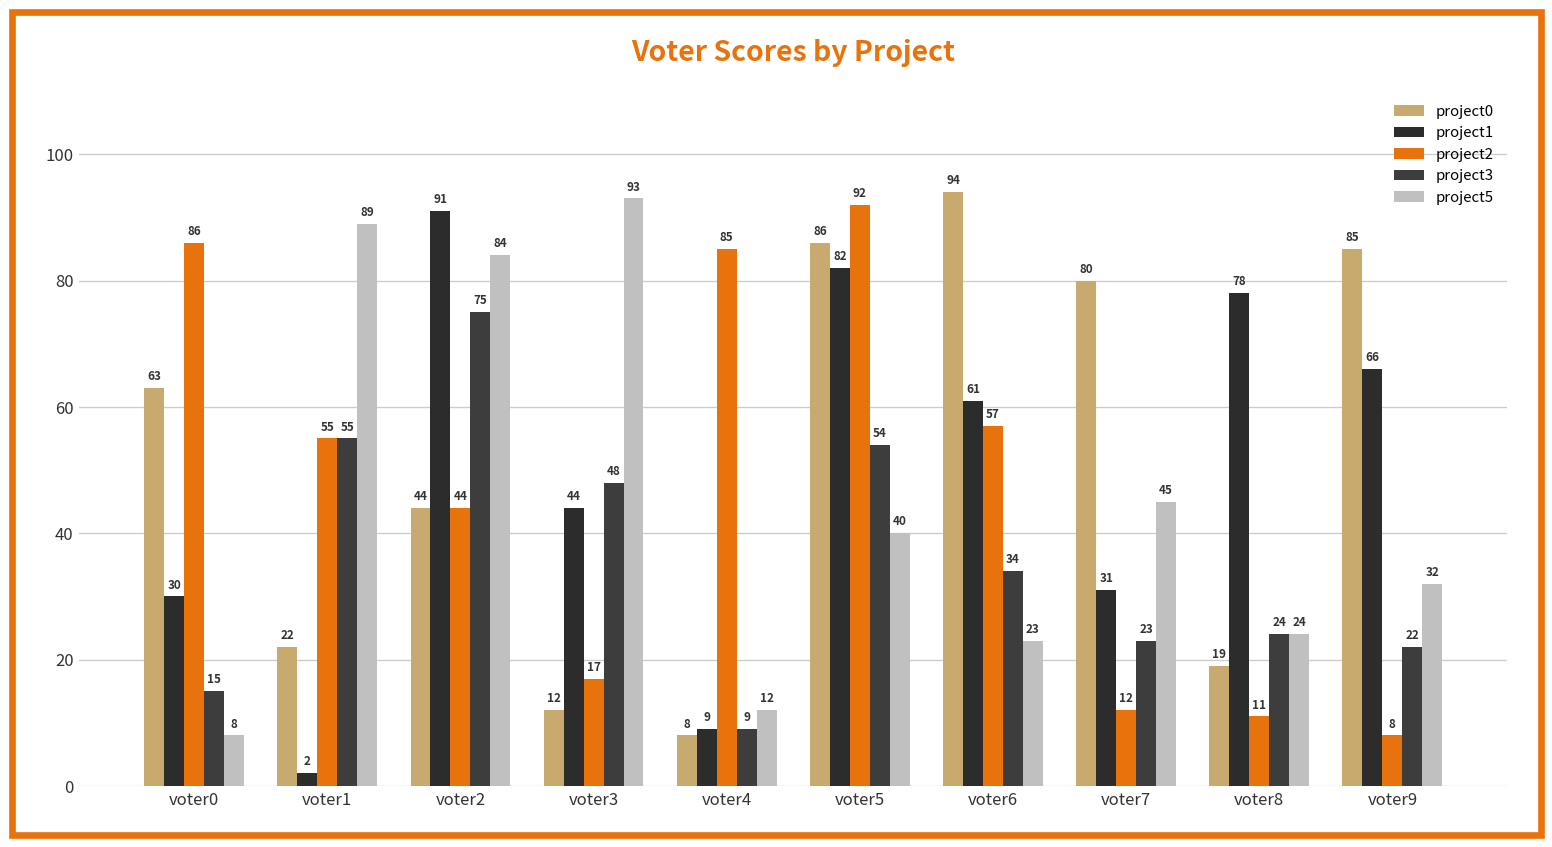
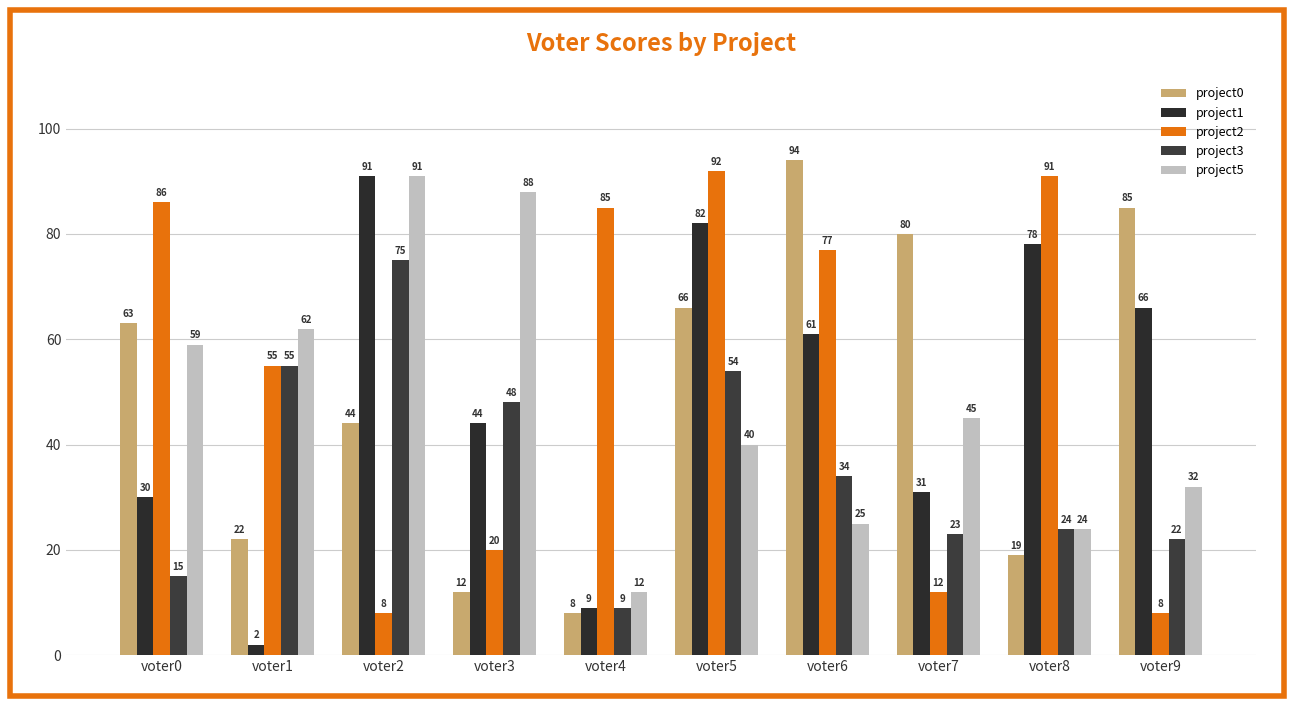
project5, voter0: 8 -> 59
project5, voter1: 89 -> 62
project2, voter2: 44 -> 8
project5, voter2: 84 -> 91
project2, voter3: 17 -> 20
project5, voter3: 93 -> 88
project0, voter5: 86 -> 66
project2, voter6: 57 -> 77
project5, voter6: 23 -> 25
project2, voter8: 11 -> 91
